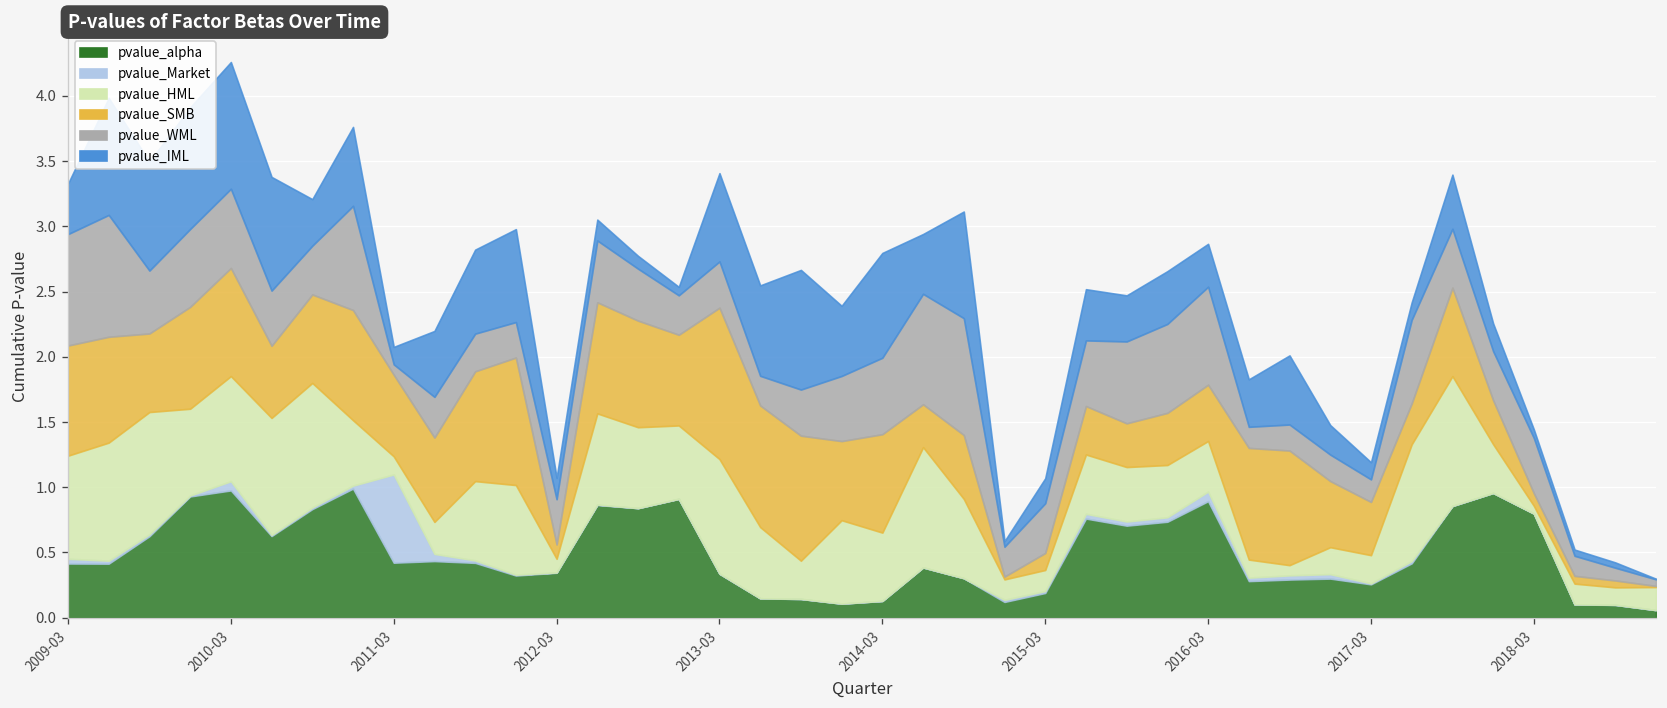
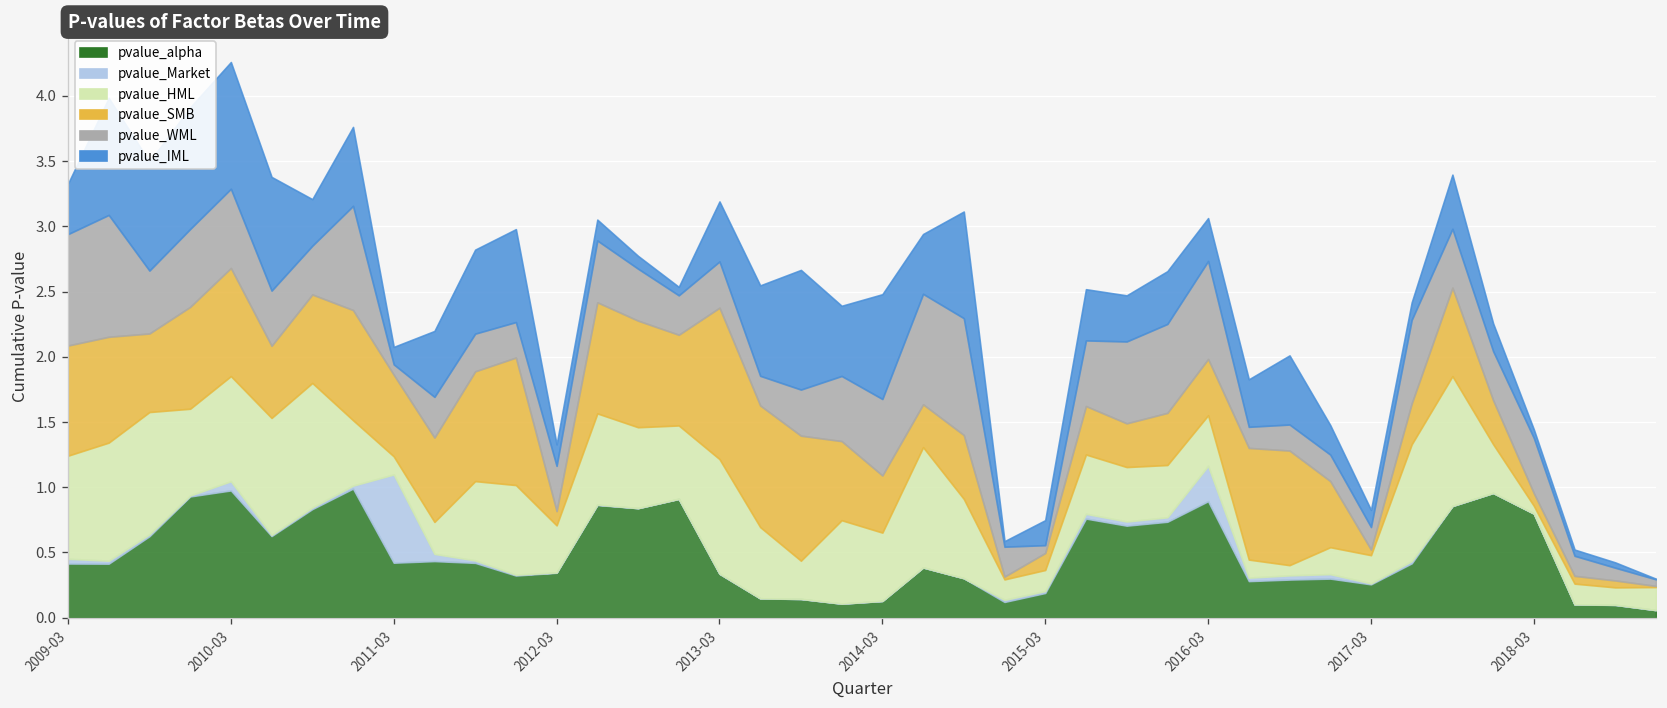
pvalue_HML, 2012-03: 0.10 -> 0.36
pvalue_IML, 2013-03: 0.68 -> 0.46
pvalue_SMB, 2014-03: 0.75 -> 0.44
pvalue_WML, 2015-03: 0.38 -> 0.06
pvalue_Market, 2016-03: 0.07 -> 0.27
pvalue_SMB, 2017-03: 0.41 -> 0.04
